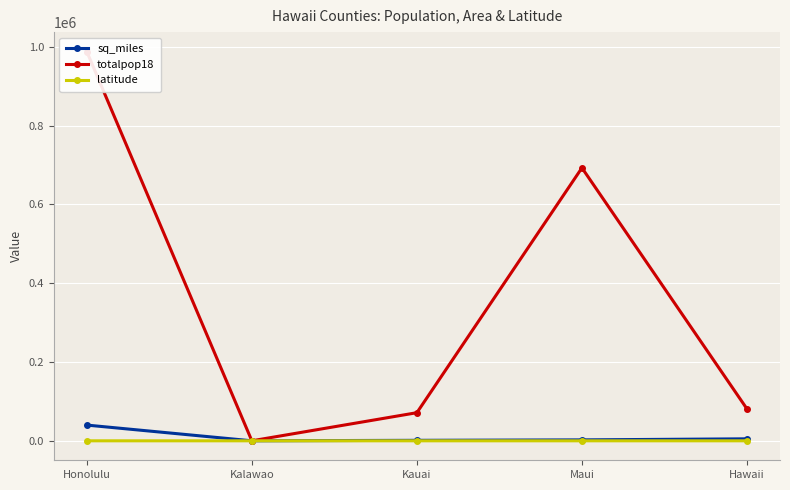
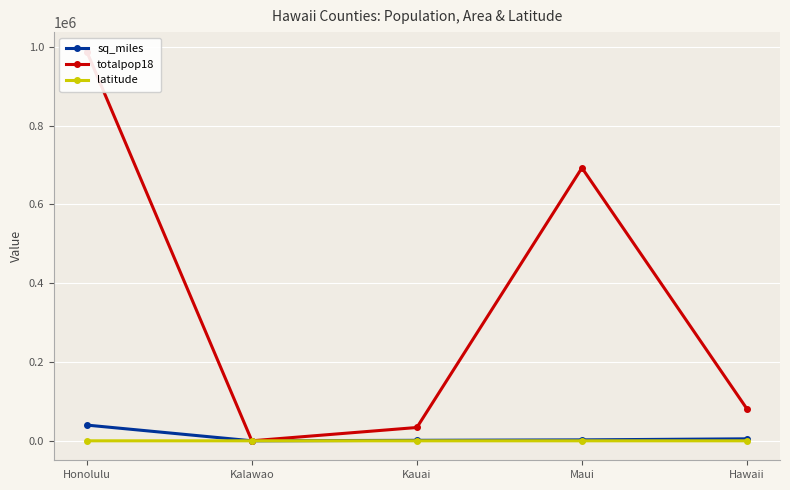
totalpop18, Kauai: 70000 -> 30000
